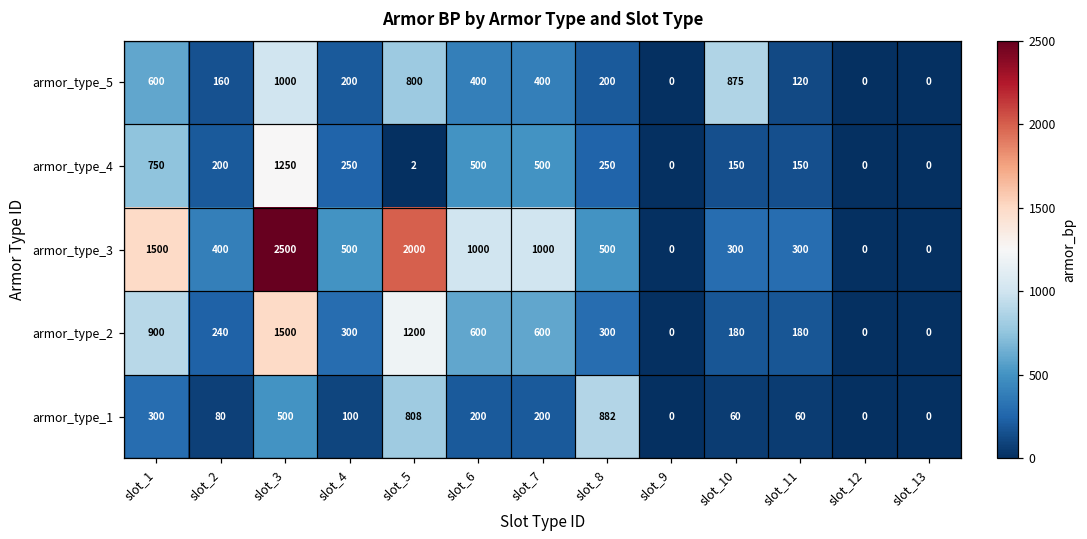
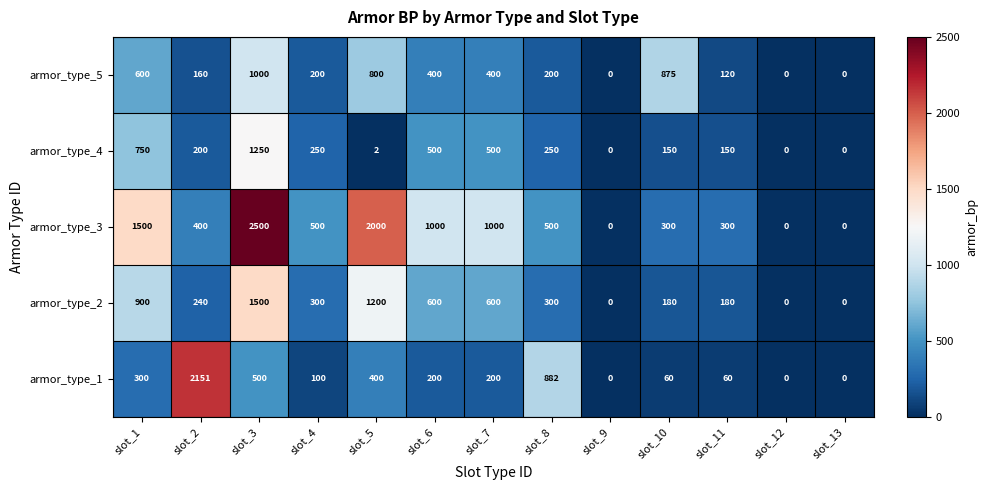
armor_type_1, slot_2: 80 -> 2151
armor_type_1, slot_5: 808 -> 400
